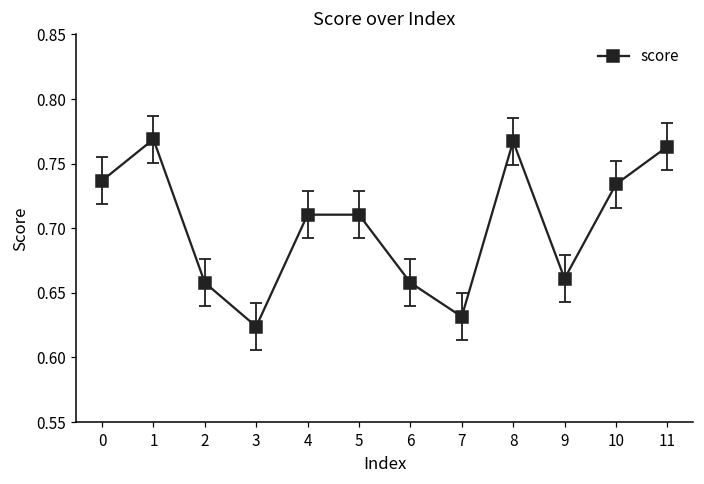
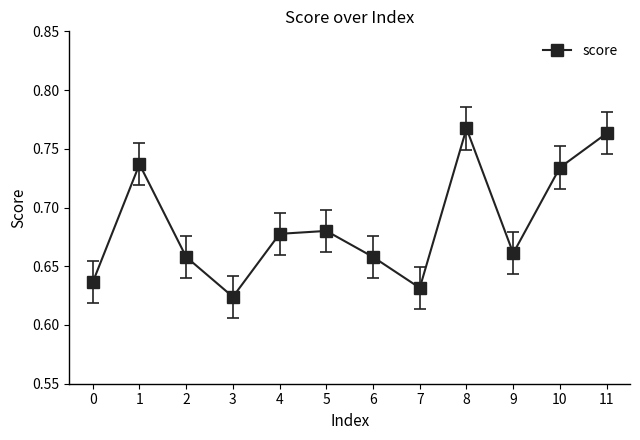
score, 0: 0.737 -> 0.636
score, 1: 0.769 -> 0.737
score, 4: 0.711 -> 0.678
score, 5: 0.711 -> 0.680
